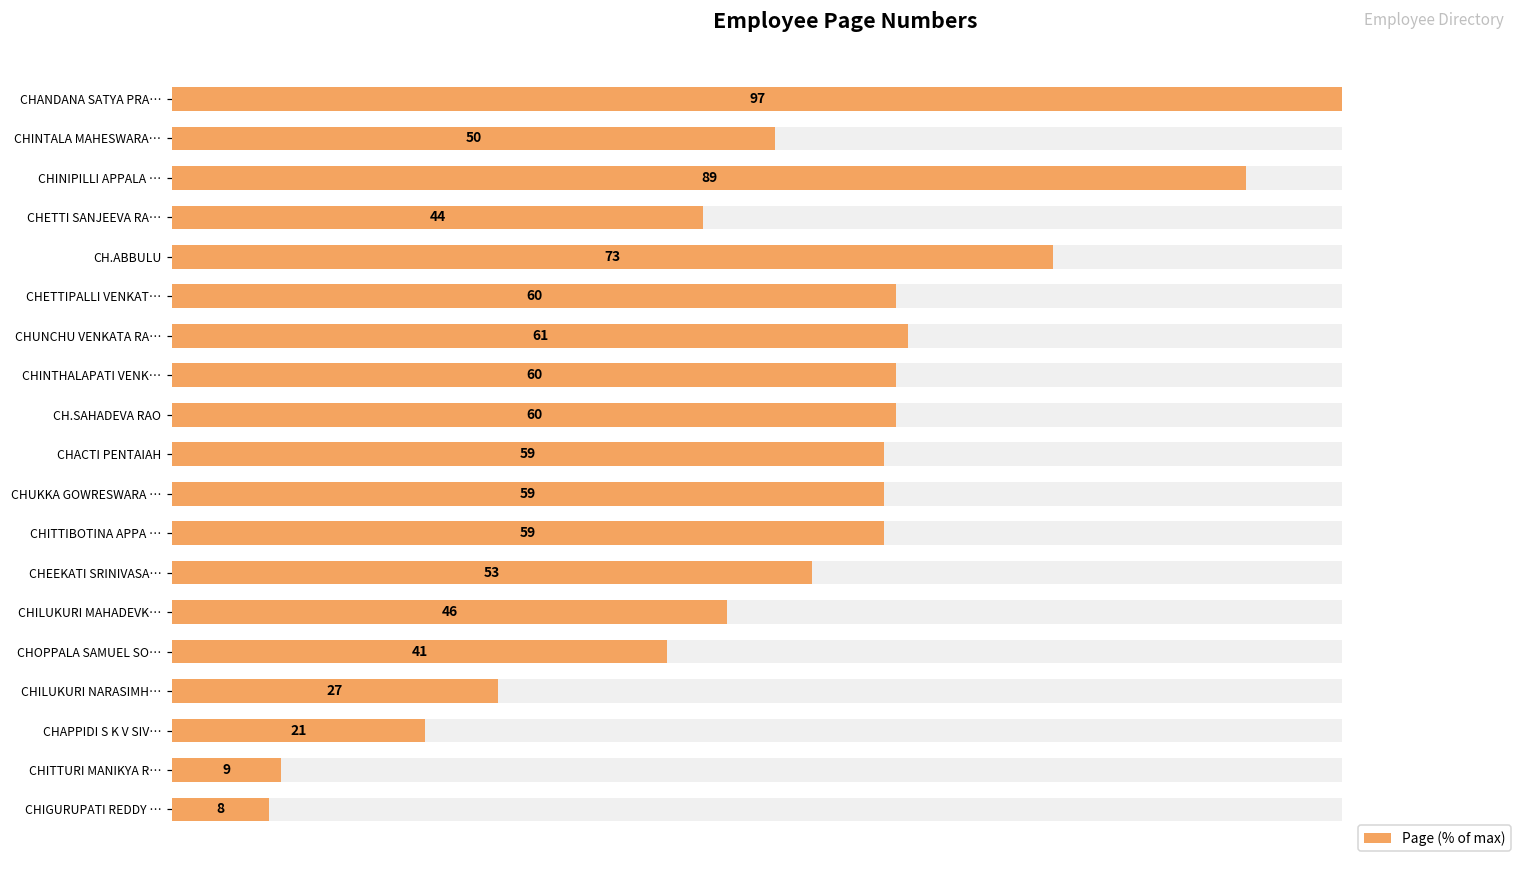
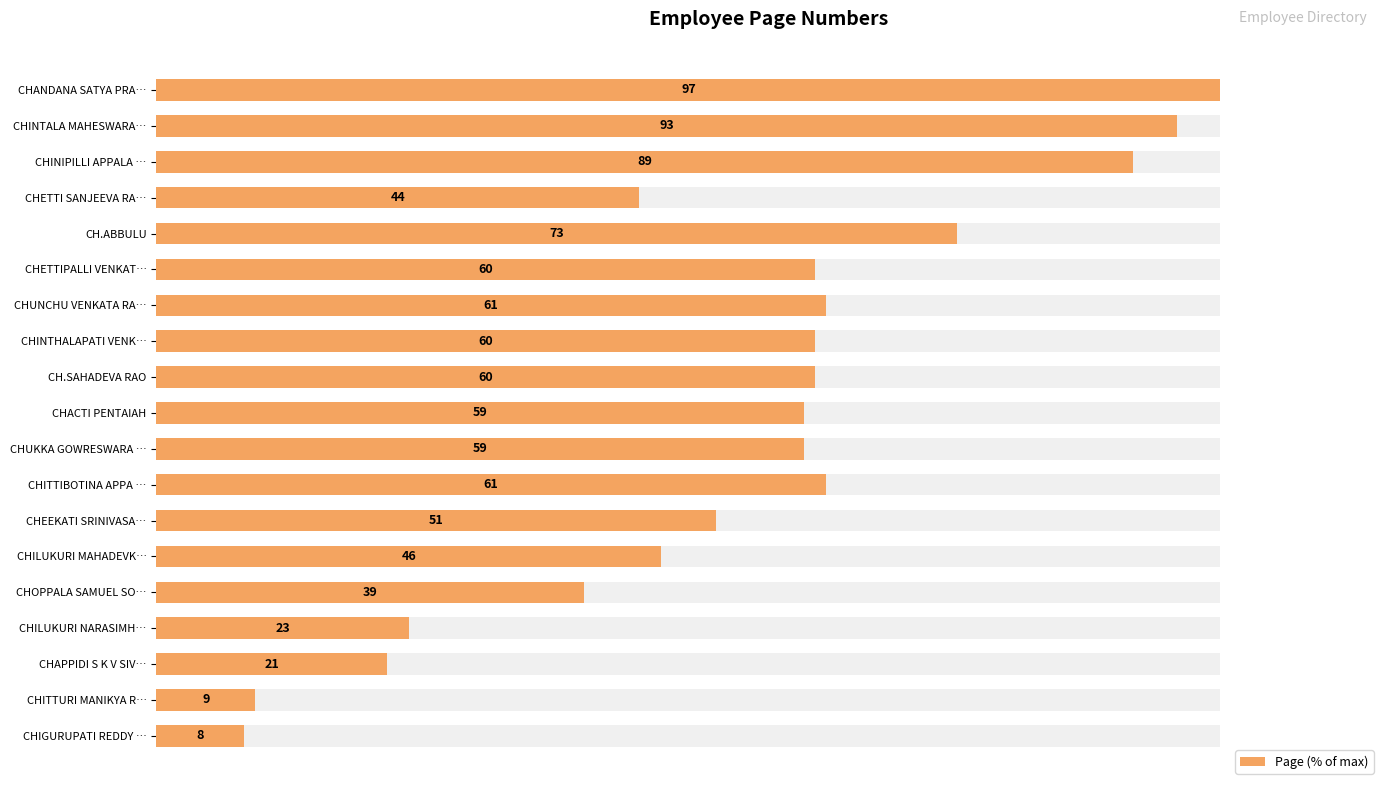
Page (% of max), CHINTALA MAHESWARA…: 50 -> 93
Page (% of max), CHITTIBOTINA APPA …: 59 -> 61
Page (% of max), CHEEKATI SRINIVASA…: 53 -> 51
Page (% of max), CHOPPALA SAMUEL SO…: 41 -> 39
Page (% of max), CHILUKURI NARASIMH…: 27 -> 23
